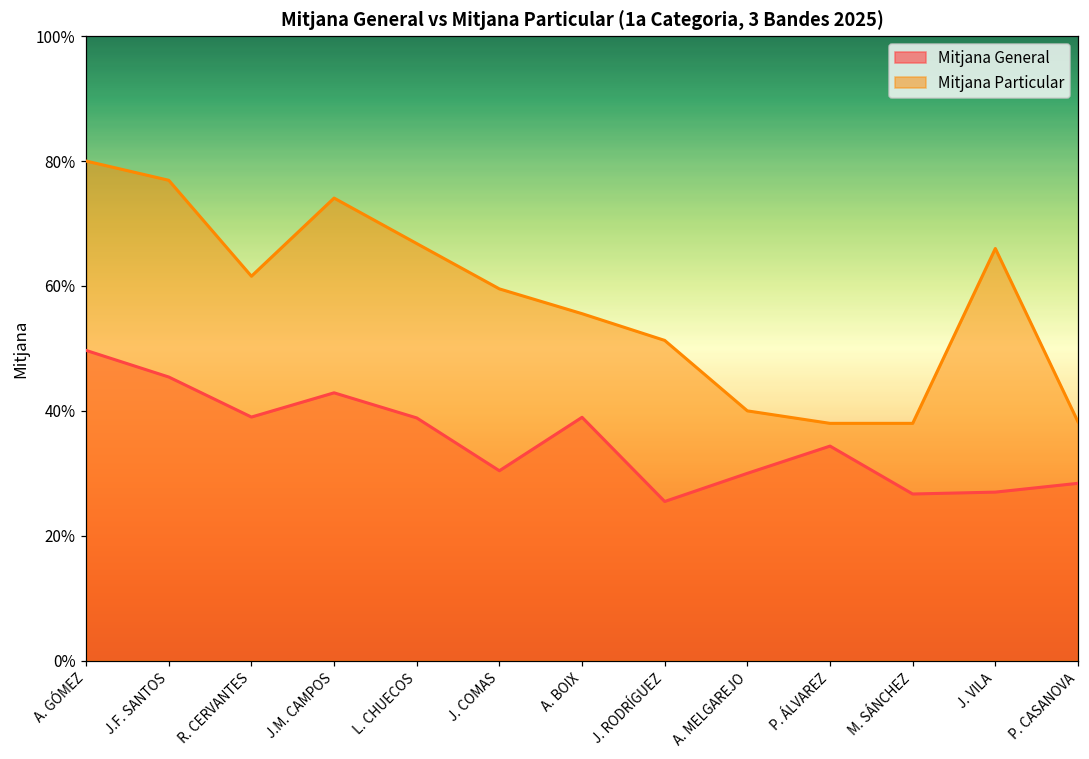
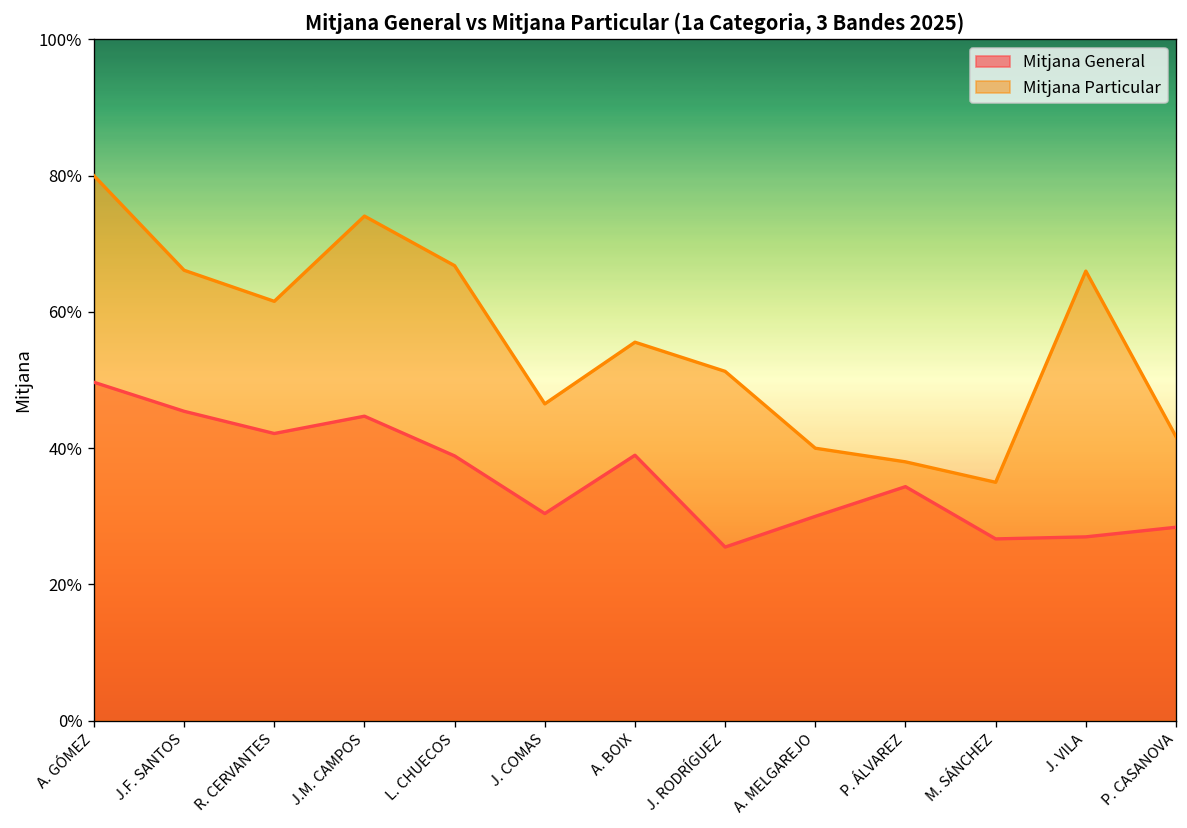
Mitjana Particular, J.F. SANTOS: 77% -> 66%
Mitjana General, R. CERVANTES: 39% -> 42%
Mitjana General, J.M. CAMPOS: 43% -> 45%
Mitjana Particular, J. COMAS: 60% -> 47%
Mitjana Particular, M. SÁNCHEZ: 38% -> 35%
Mitjana Particular, P. CASANOVA: 38% -> 42%
